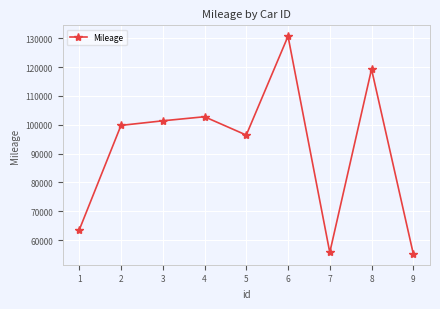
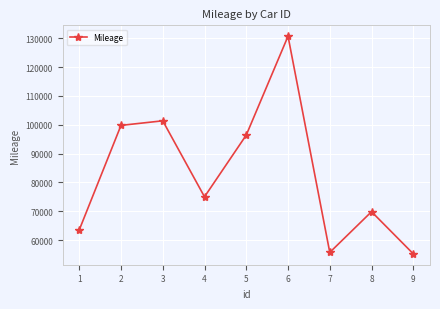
4: 103000 -> 75000
8: 119000 -> 70000
